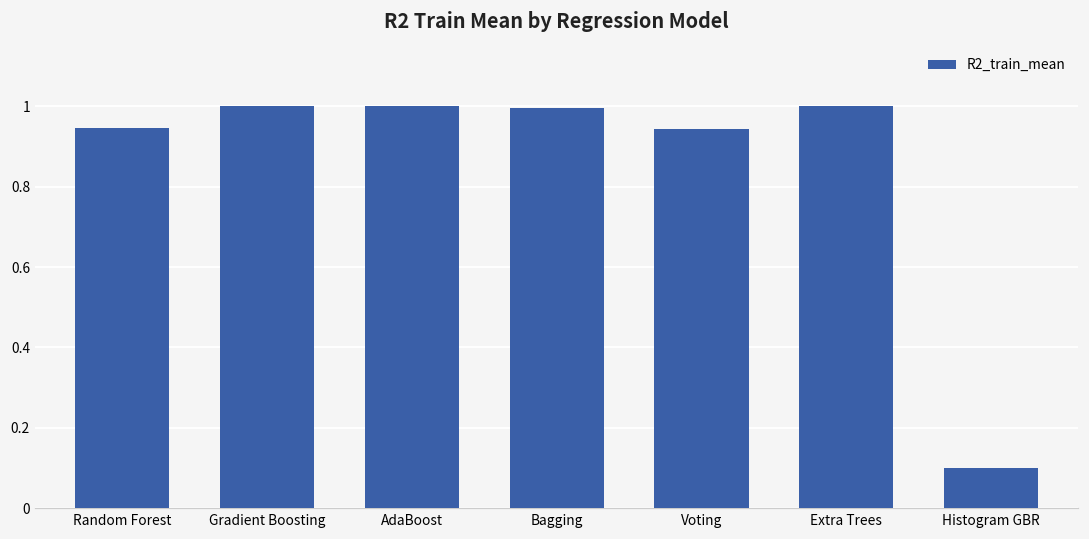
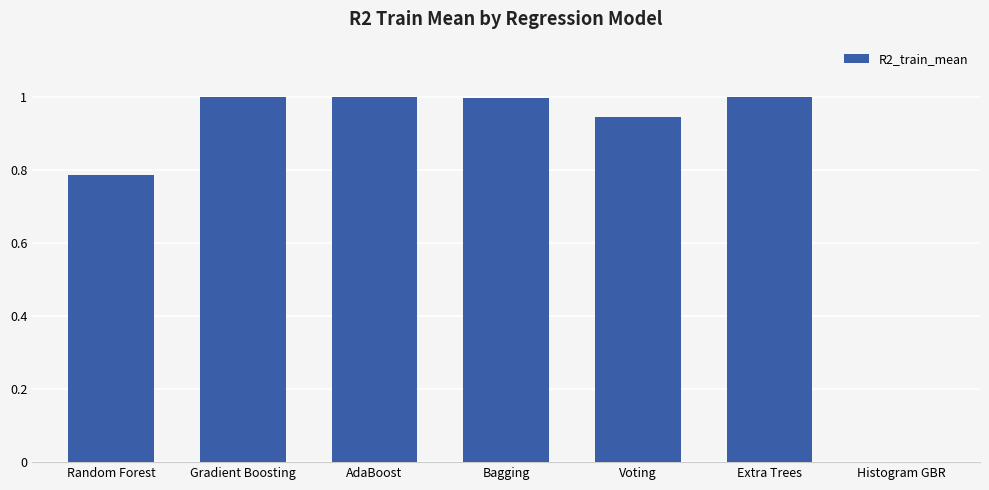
Random Forest: 0.95 -> 0.79
Histogram GBR: 0.1 -> 0.0
